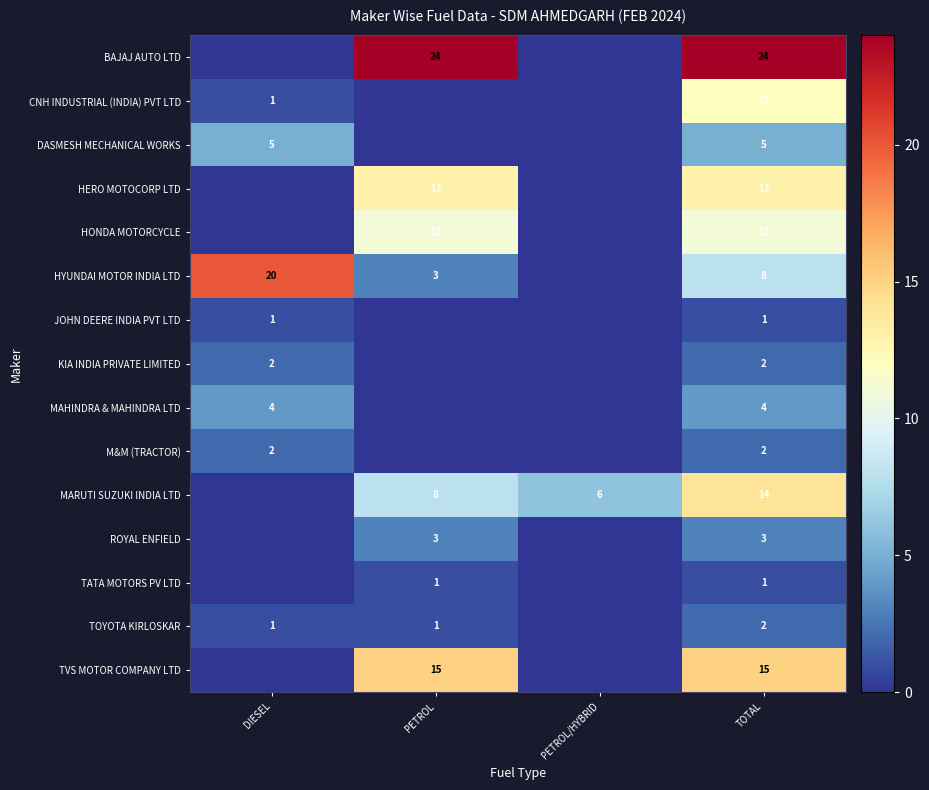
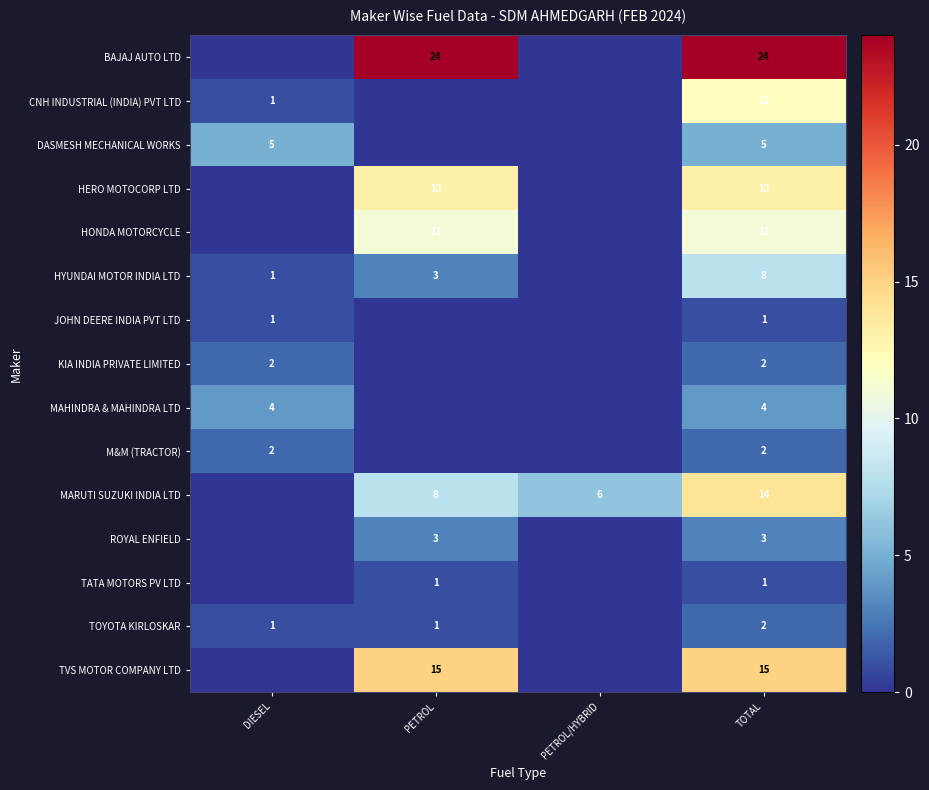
HYUNDAI MOTOR INDIA LTD, DIESEL: 20 -> 1
